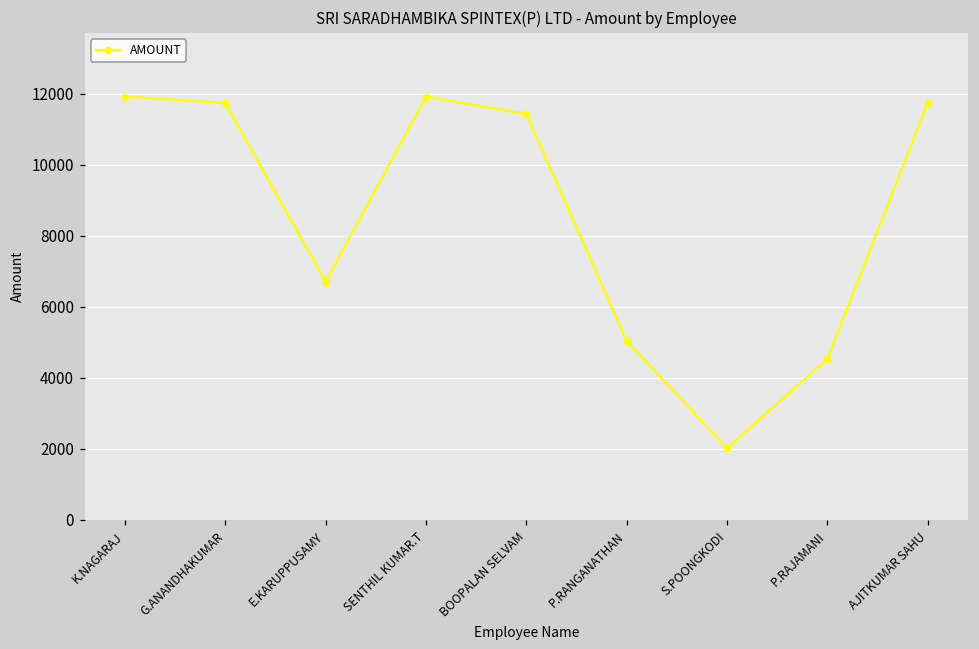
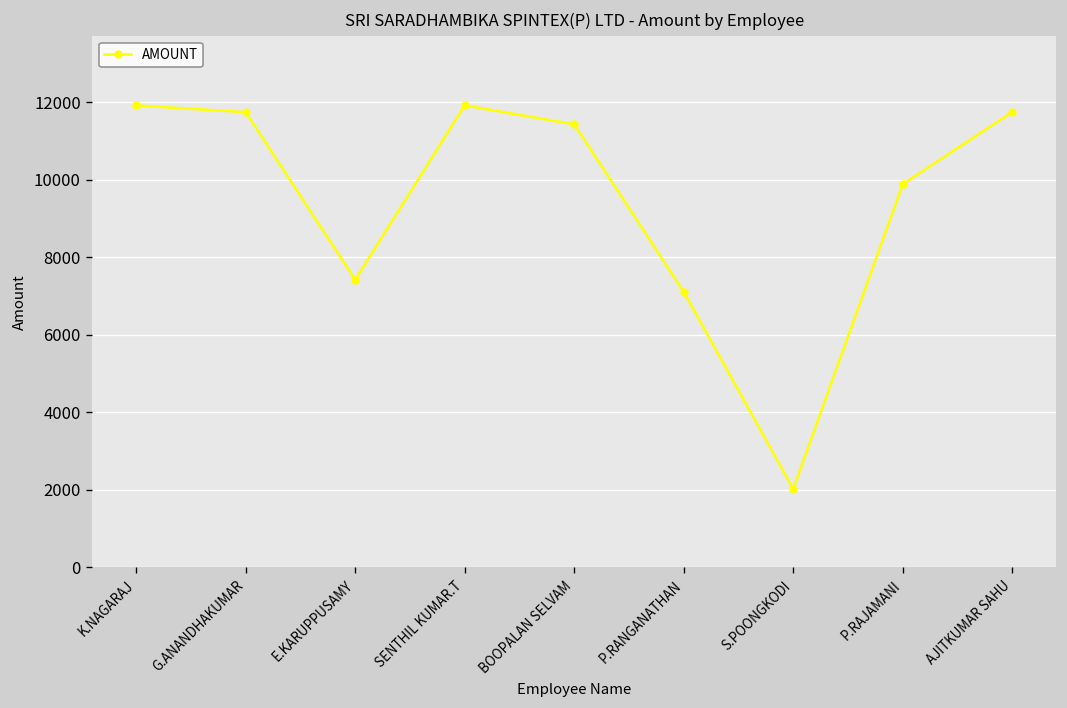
E.KARUPPUSAMY: 6700 -> 7400
P.RANGANATHAN: 5000 -> 7100
P.RAJAMANI: 4500 -> 9900
